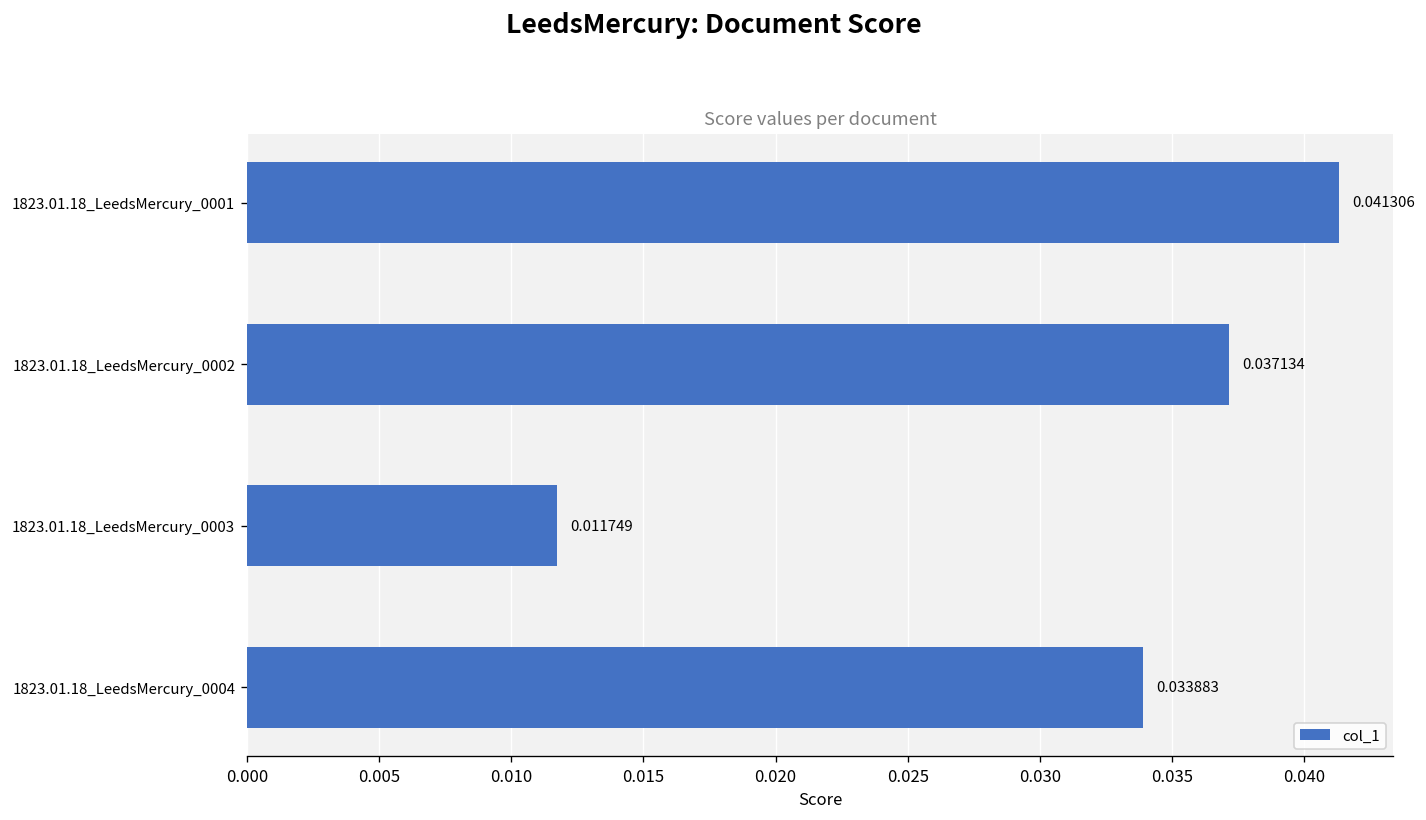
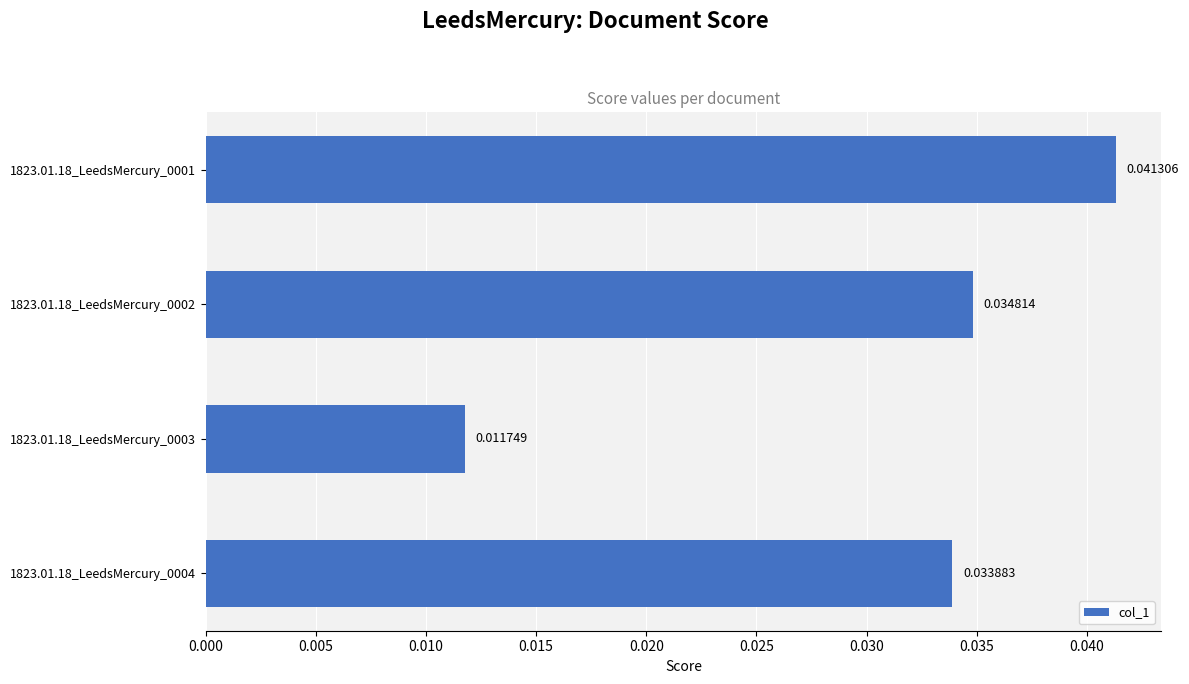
1823.01.18_LeedsMercury_0002: 0.037134 -> 0.034814
